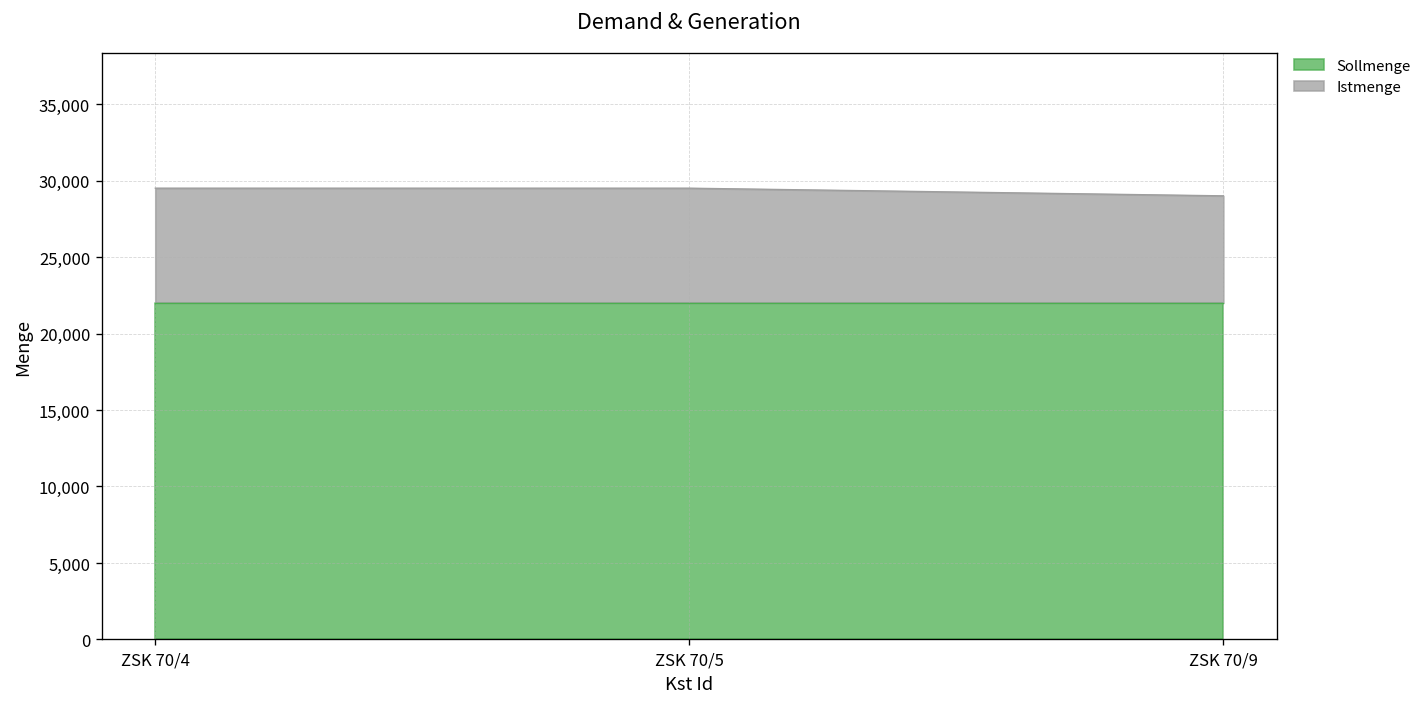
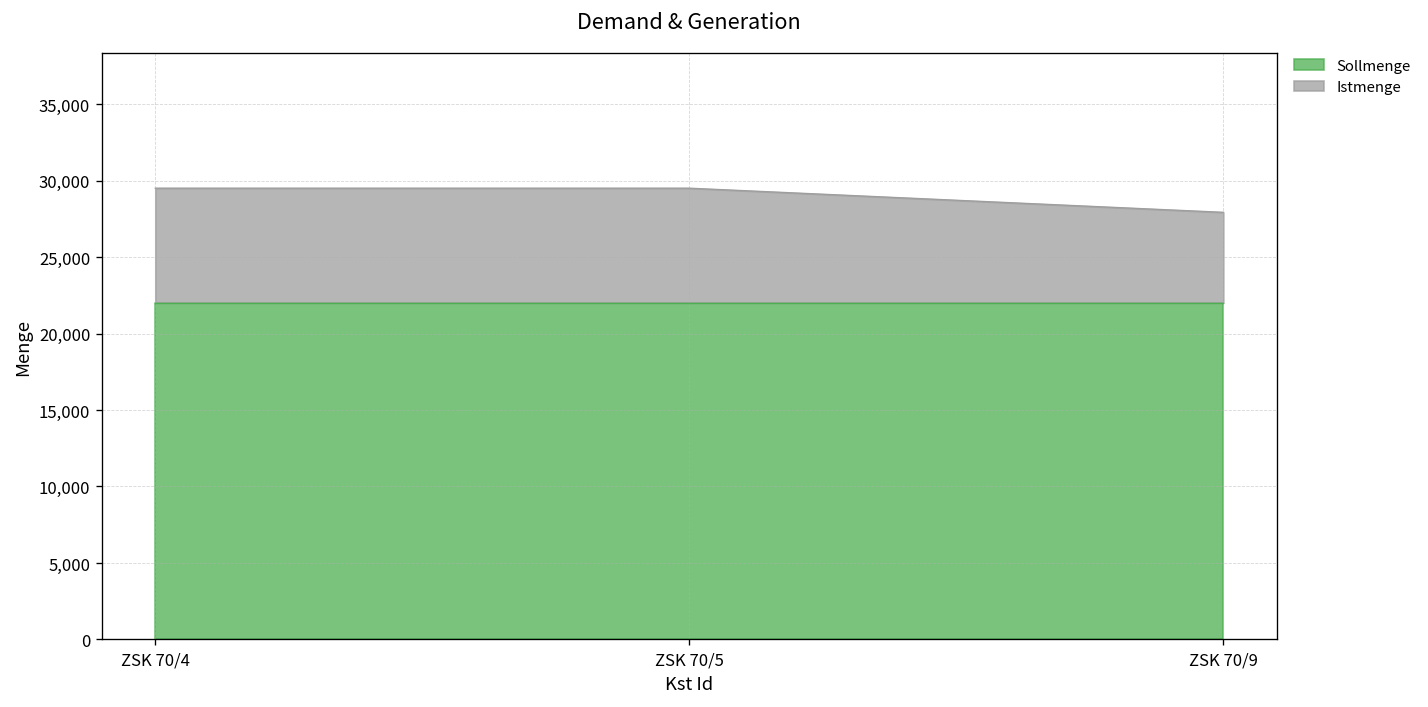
Istmenge, ZSK 70/9: 7,000 -> 5,900
